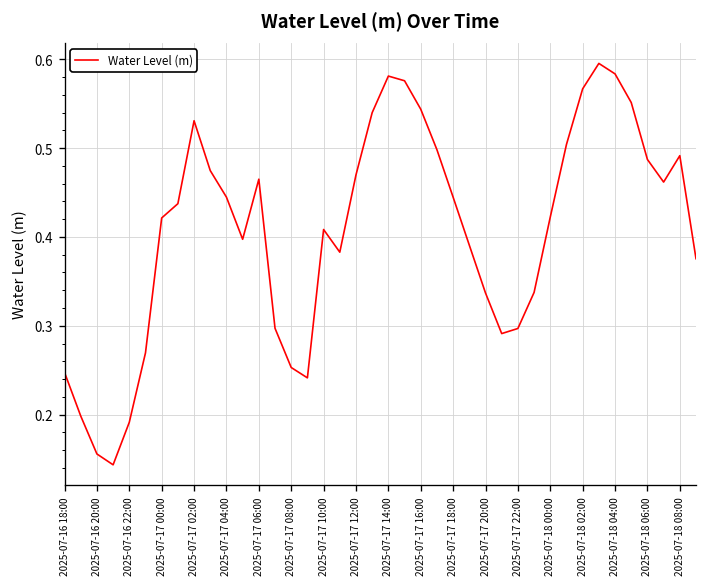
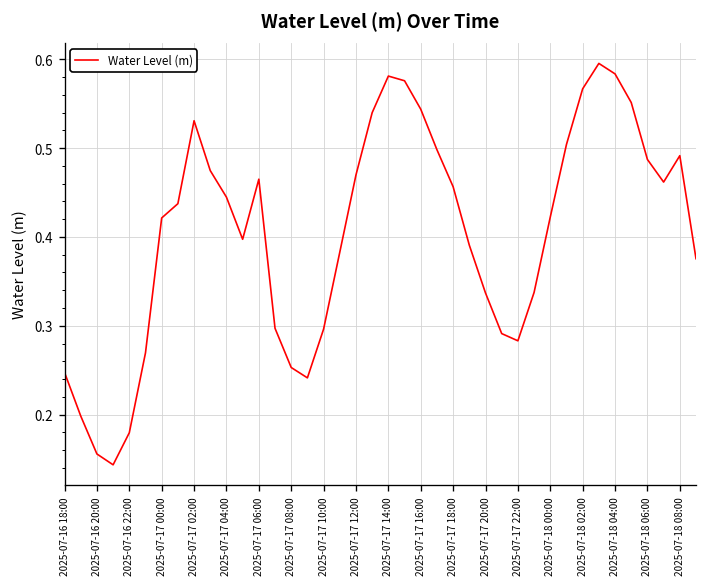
2025-07-16 22:00: 0.19 -> 0.18
2025-07-17 10:00: 0.41 -> 0.30
2025-07-17 18:00: 0.44 -> 0.46
2025-07-17 22:00: 0.30 -> 0.28
